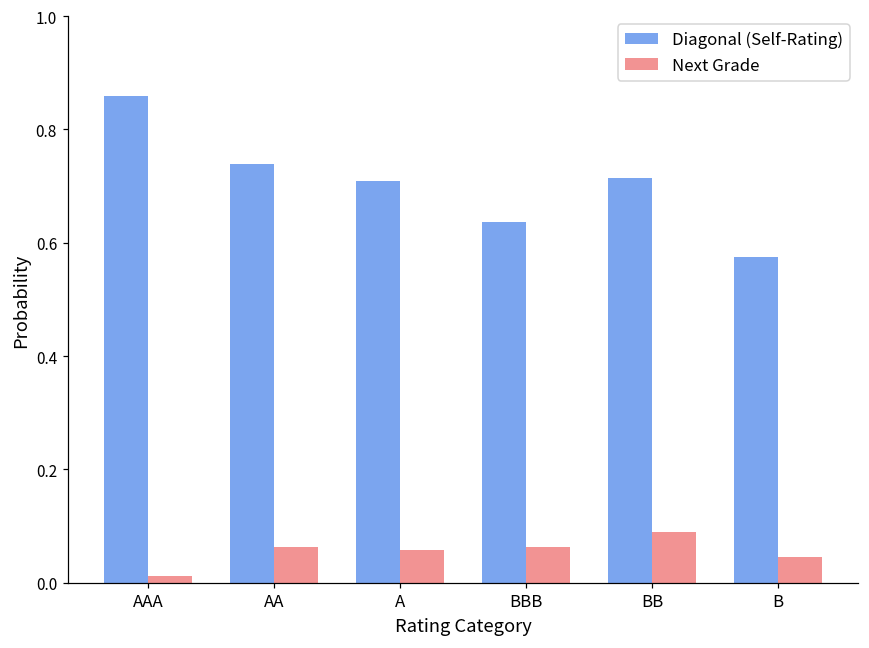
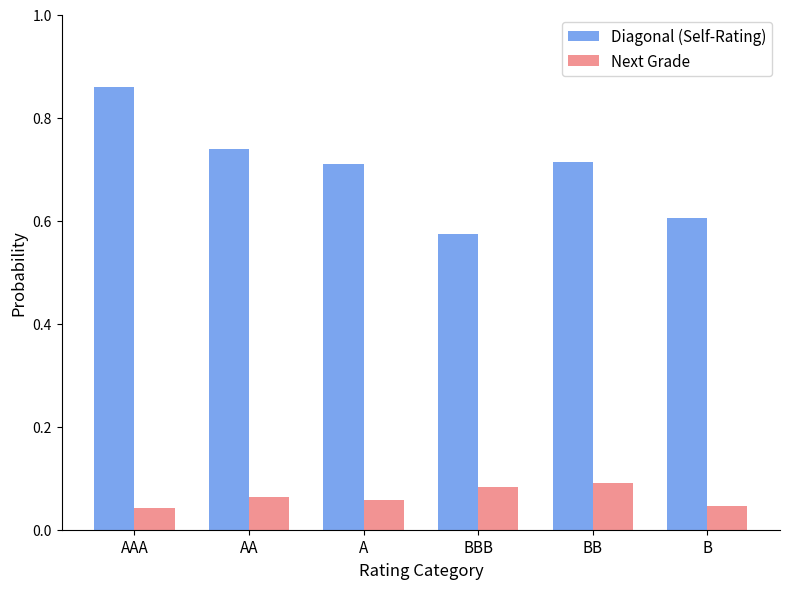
Next Grade, AAA: 0.01 -> 0.04
Diagonal (Self-Rating), BBB: 0.64 -> 0.57
Next Grade, BBB: 0.06 -> 0.08
Diagonal (Self-Rating), B: 0.57 -> 0.61
